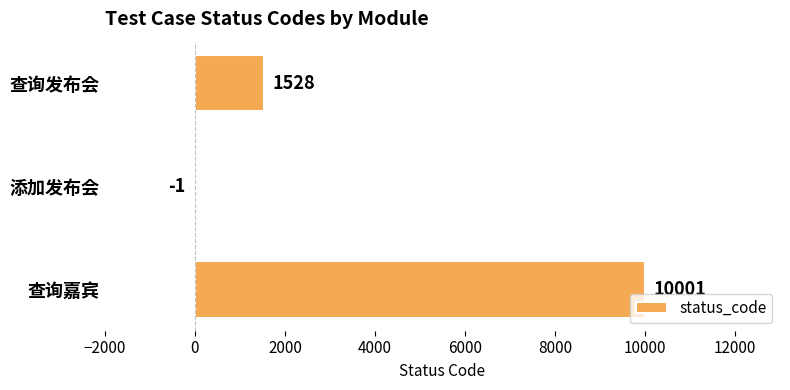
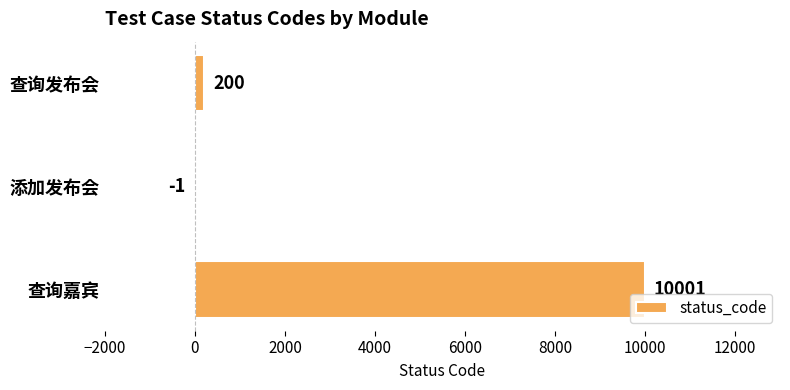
查询发布会: 1528 -> 200
